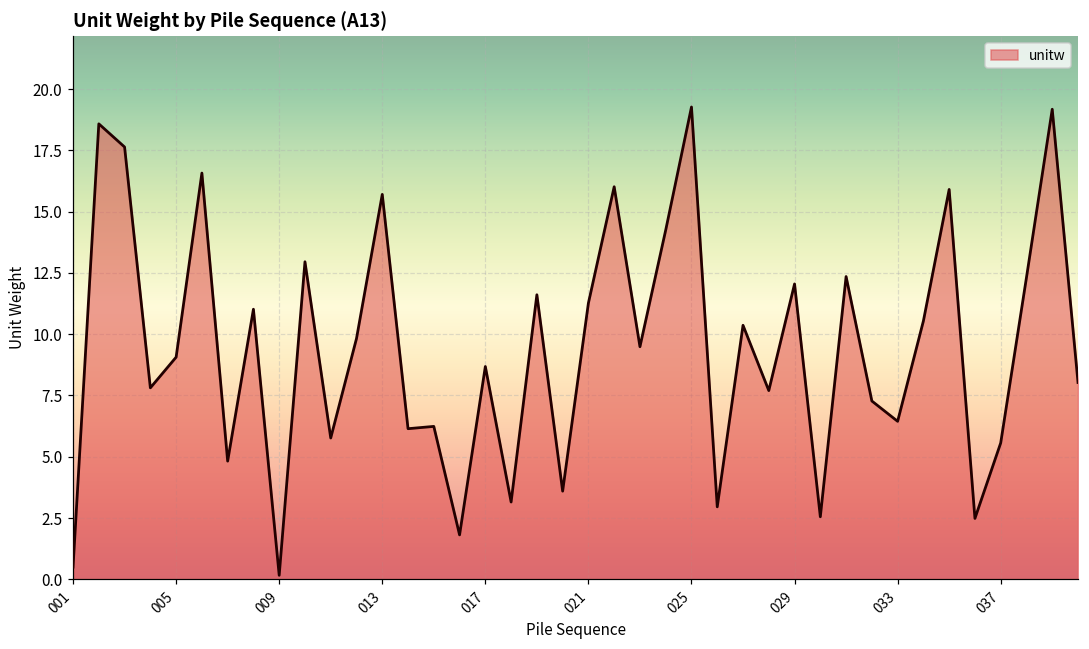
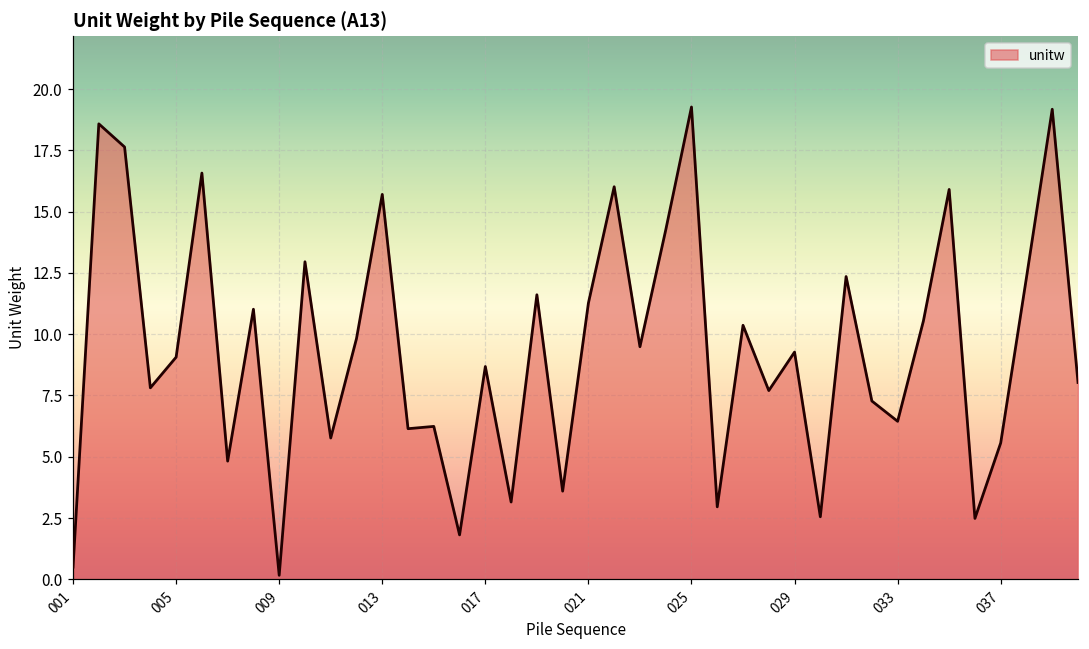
029: 12.1 -> 9.3
